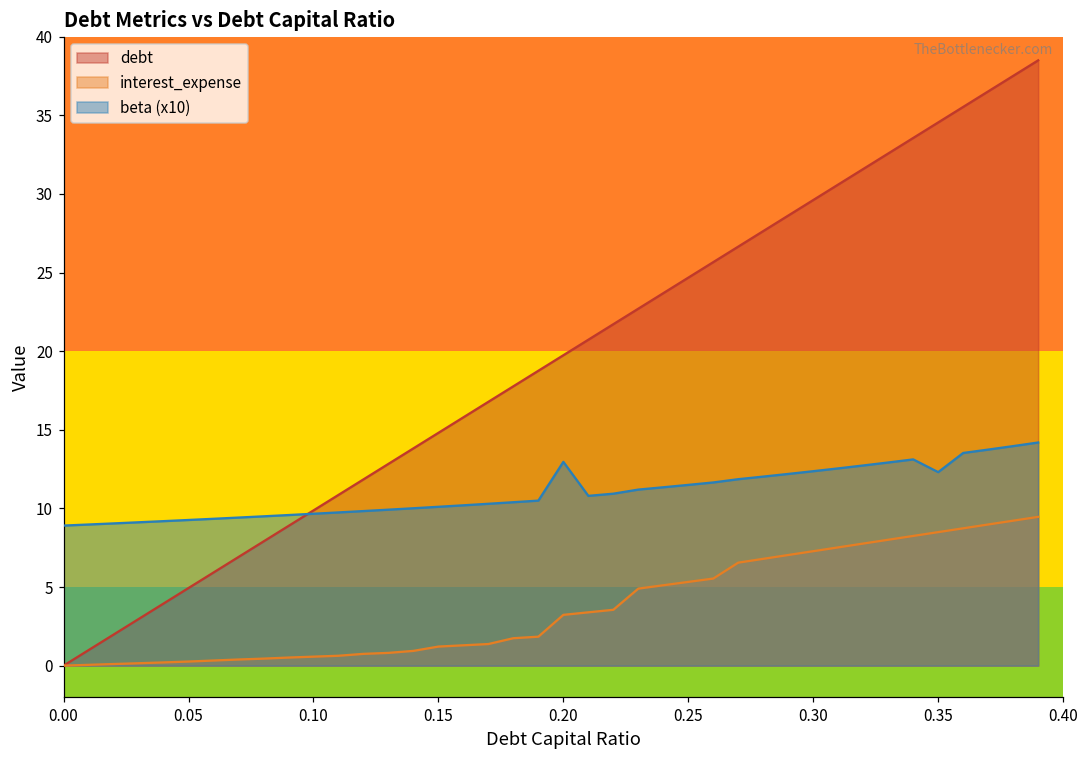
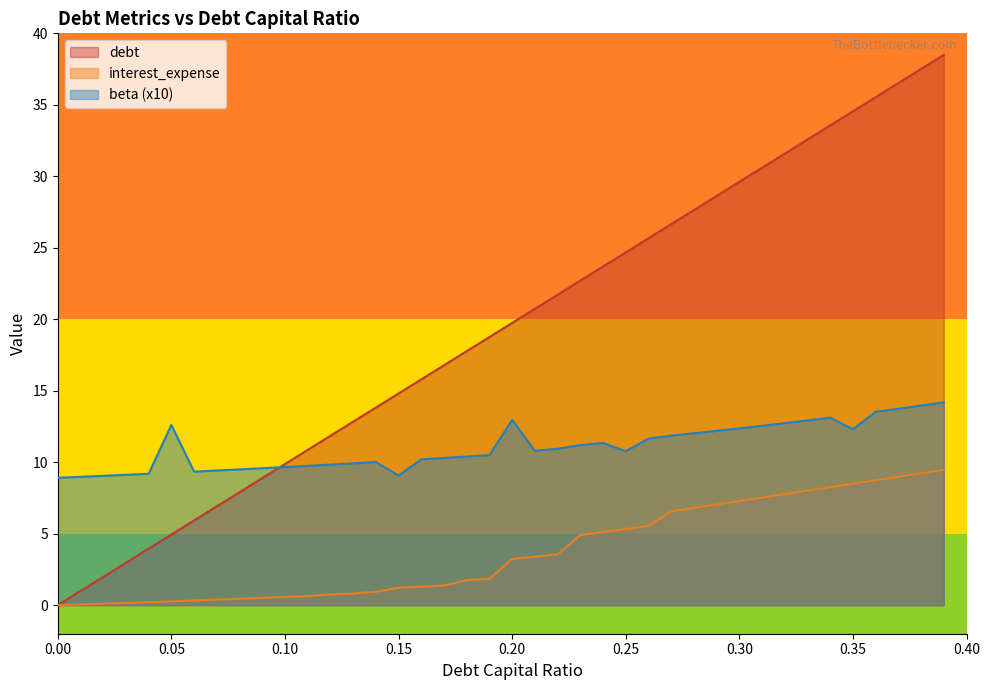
beta (x10), 0.05: 9.3 -> 12.6
beta (x10), 0.15: 10.1 -> 9.1
beta (x10), 0.25: 11.5 -> 10.8
